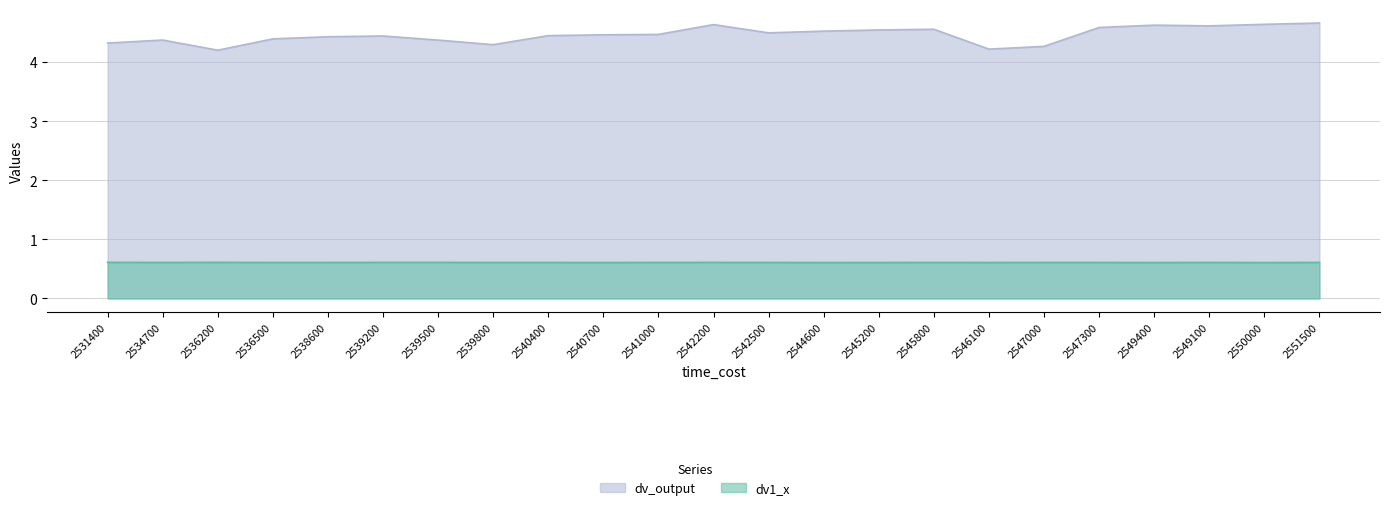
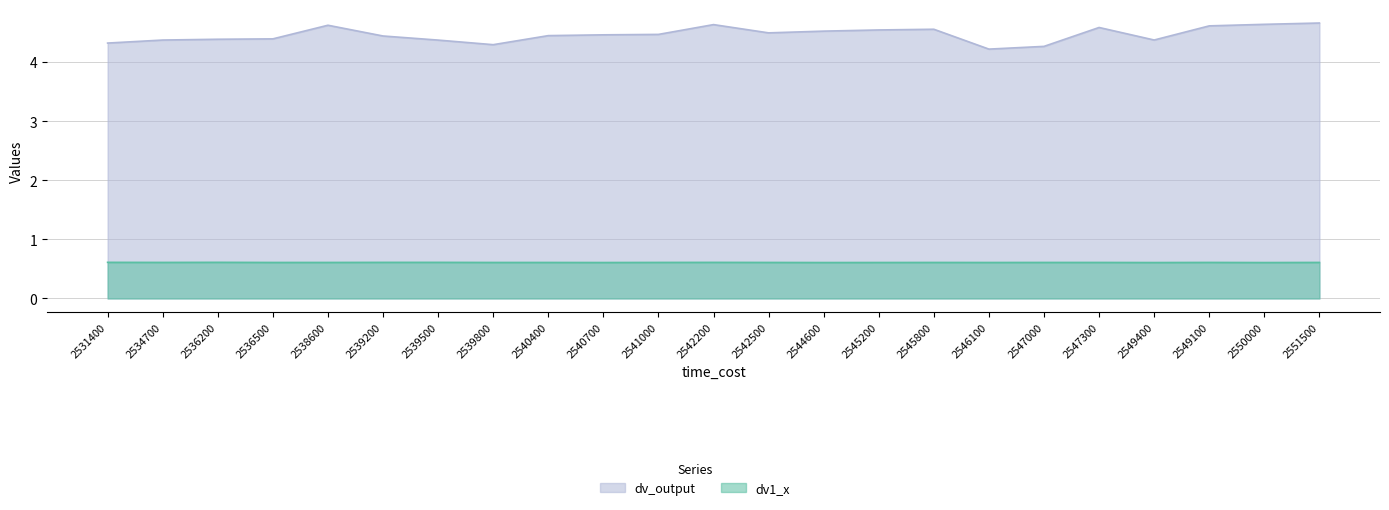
dv_output, 2536200: 4.2 -> 4.4
dv_output, 2538600: 4.4 -> 4.6
dv_output, 2549400: 4.6 -> 4.4
